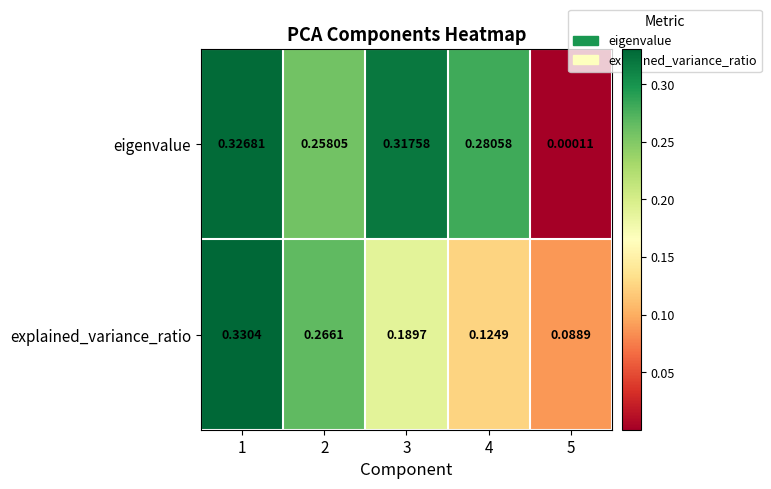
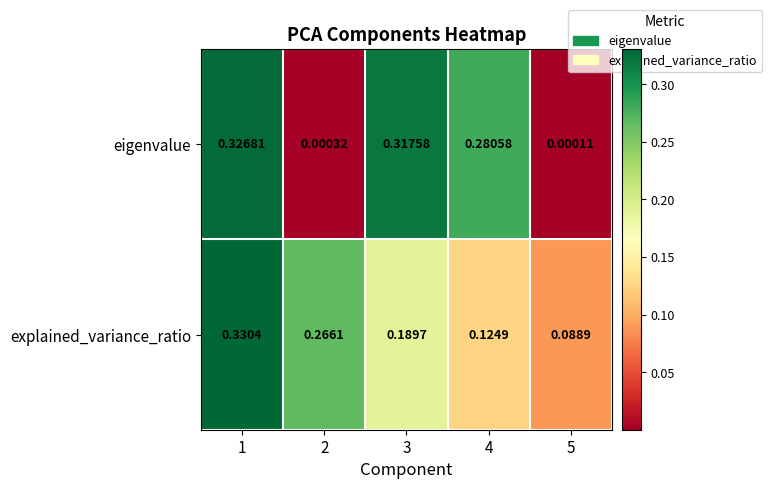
eigenvalue, 2: 0.25805 -> 0.00032
